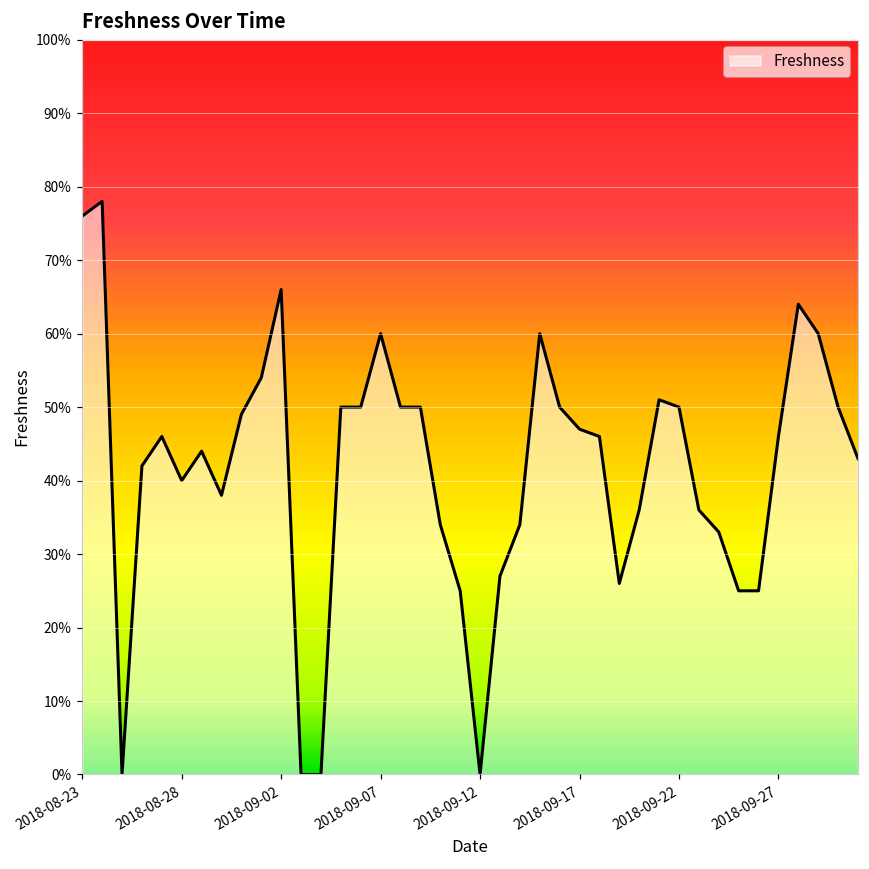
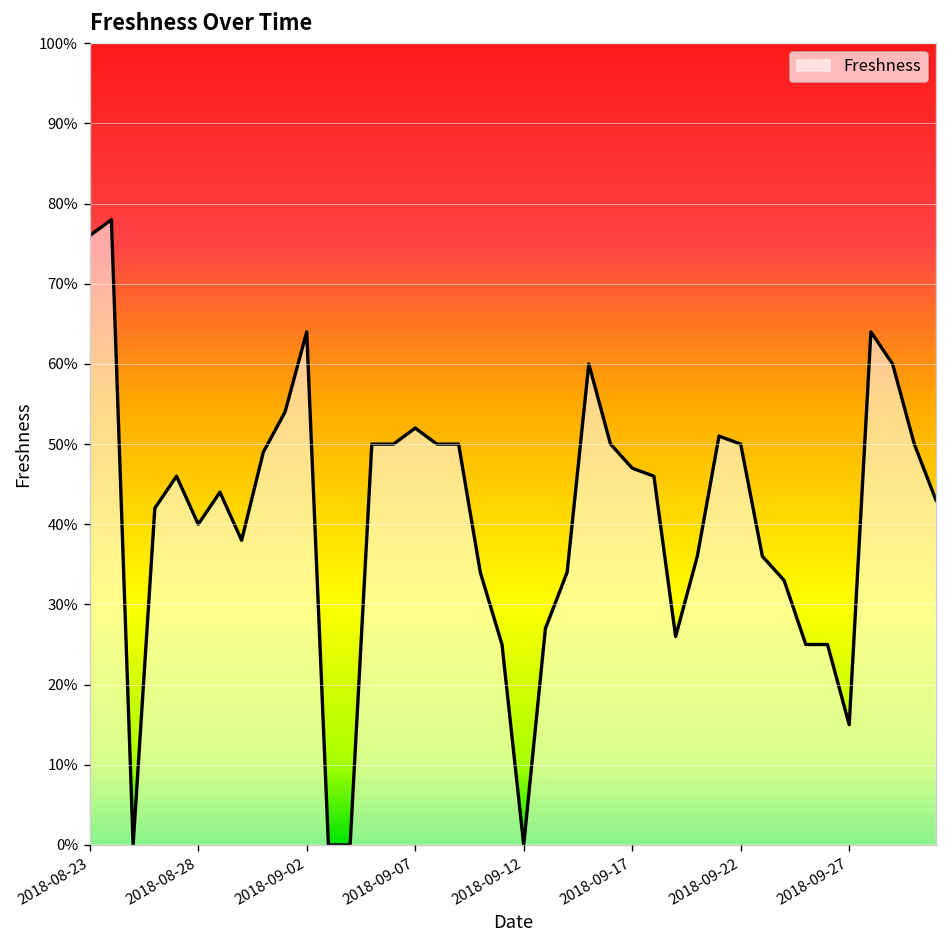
2018-09-02: 66% -> 64%
2018-09-07: 60% -> 52%
2018-09-27: 46% -> 15%
